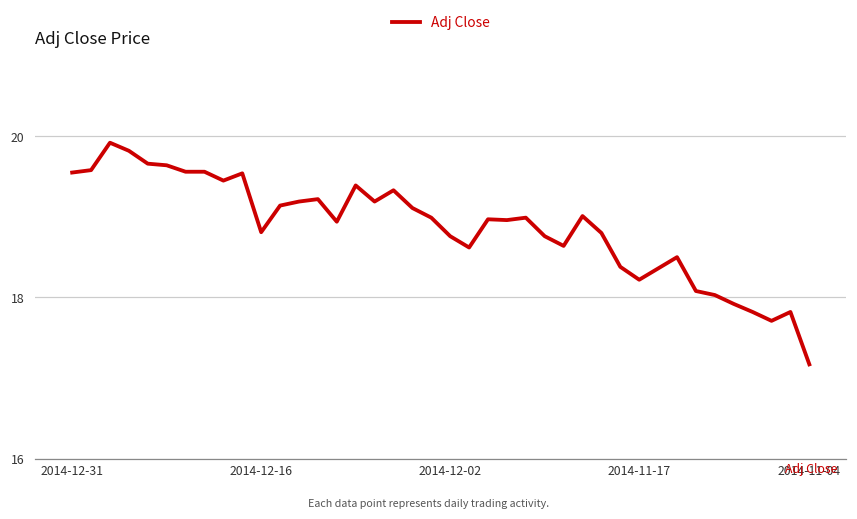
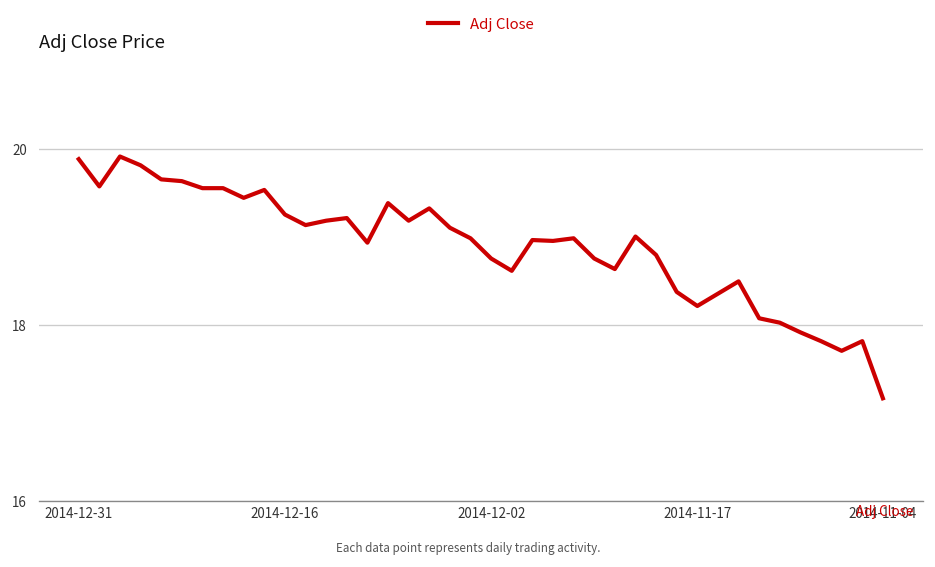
2014-12-31: 19.6 -> 19.9
2014-12-16: 18.8 -> 19.3
